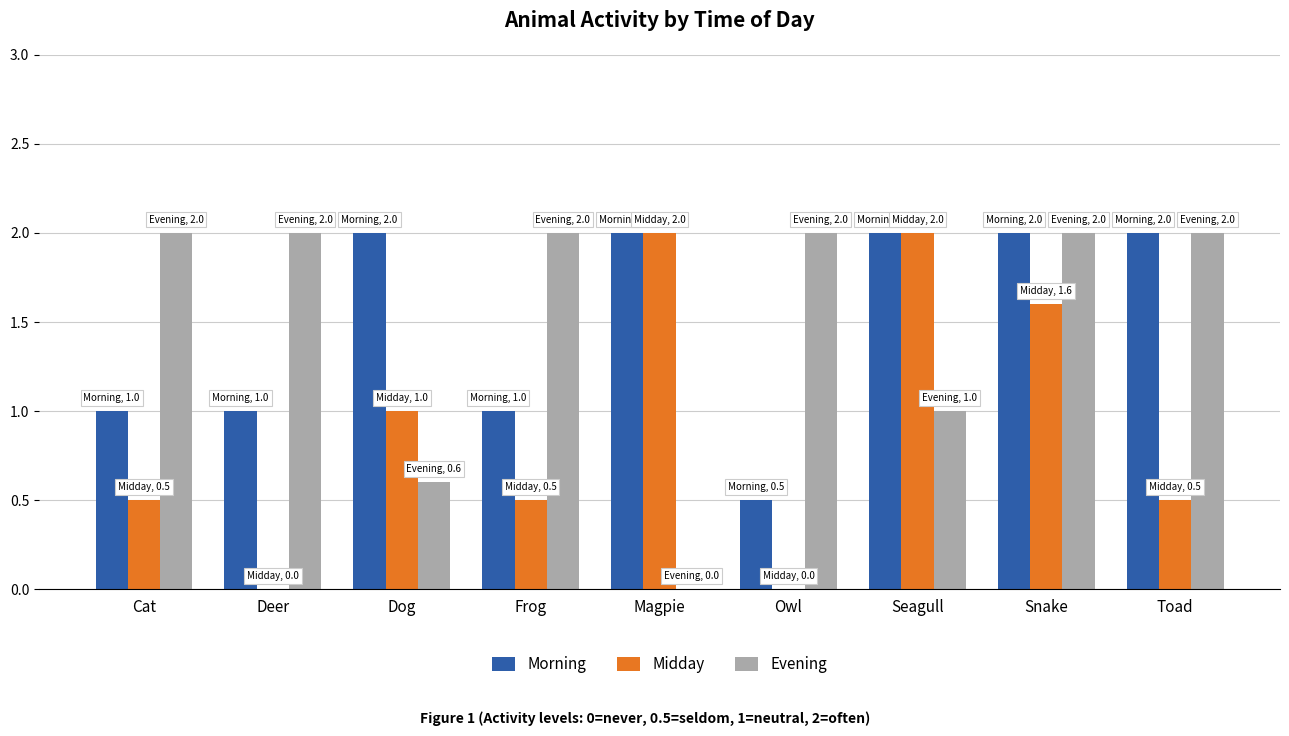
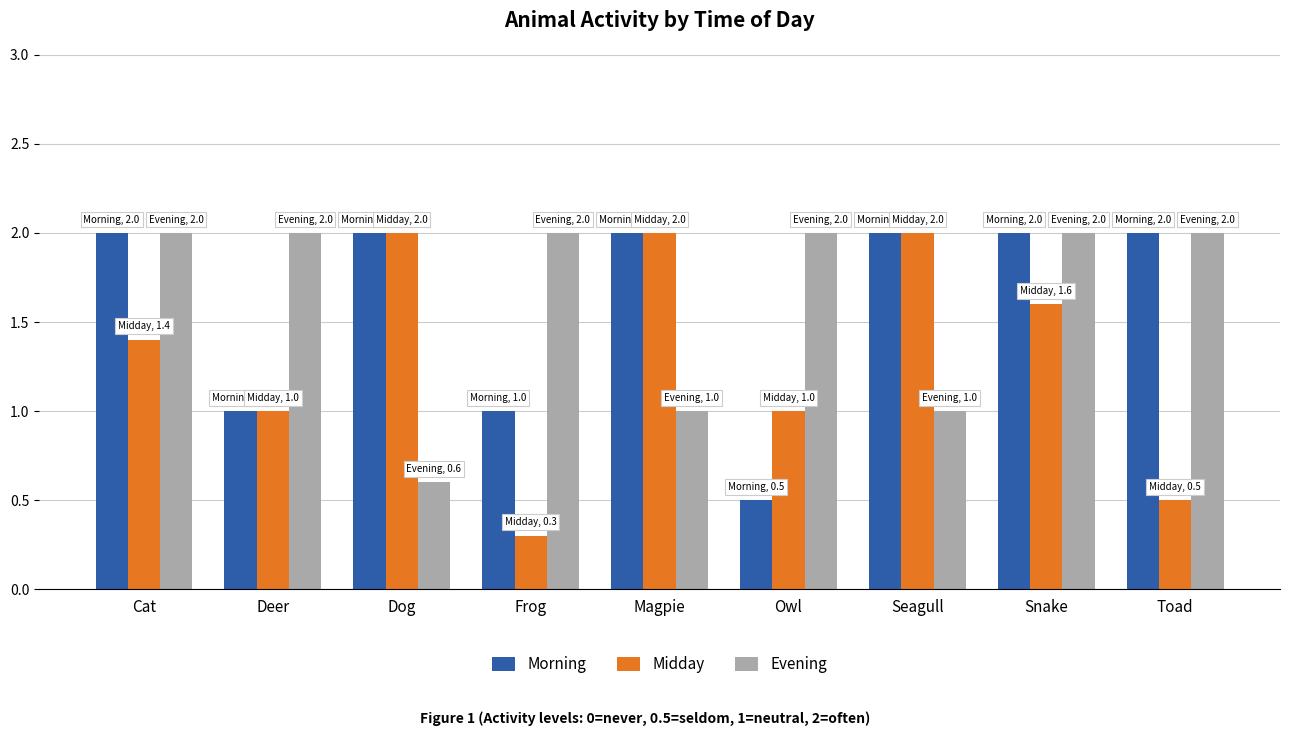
Morning, Cat: 1.0 -> 2.0
Midday, Cat: 0.5 -> 1.4
Midday, Deer: 0.0 -> 1.0
Midday, Dog: 1.0 -> 2.0
Midday, Frog: 0.5 -> 0.3
Evening, Magpie: 0.0 -> 1.0
Midday, Owl: 0.0 -> 1.0
